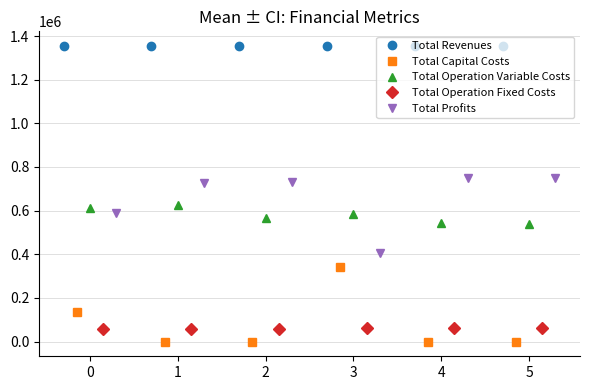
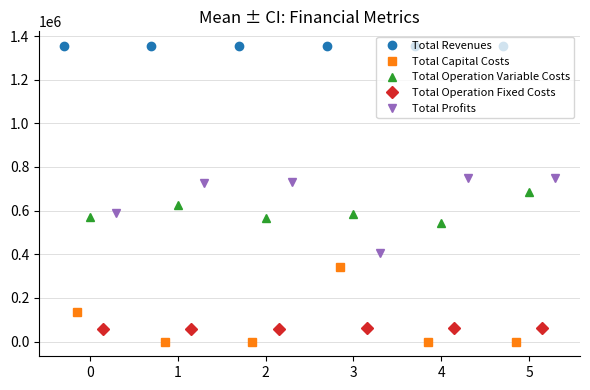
Total Operation Variable Costs, 0: 610000 -> 570000
Total Operation Variable Costs, 5: 540000 -> 690000
